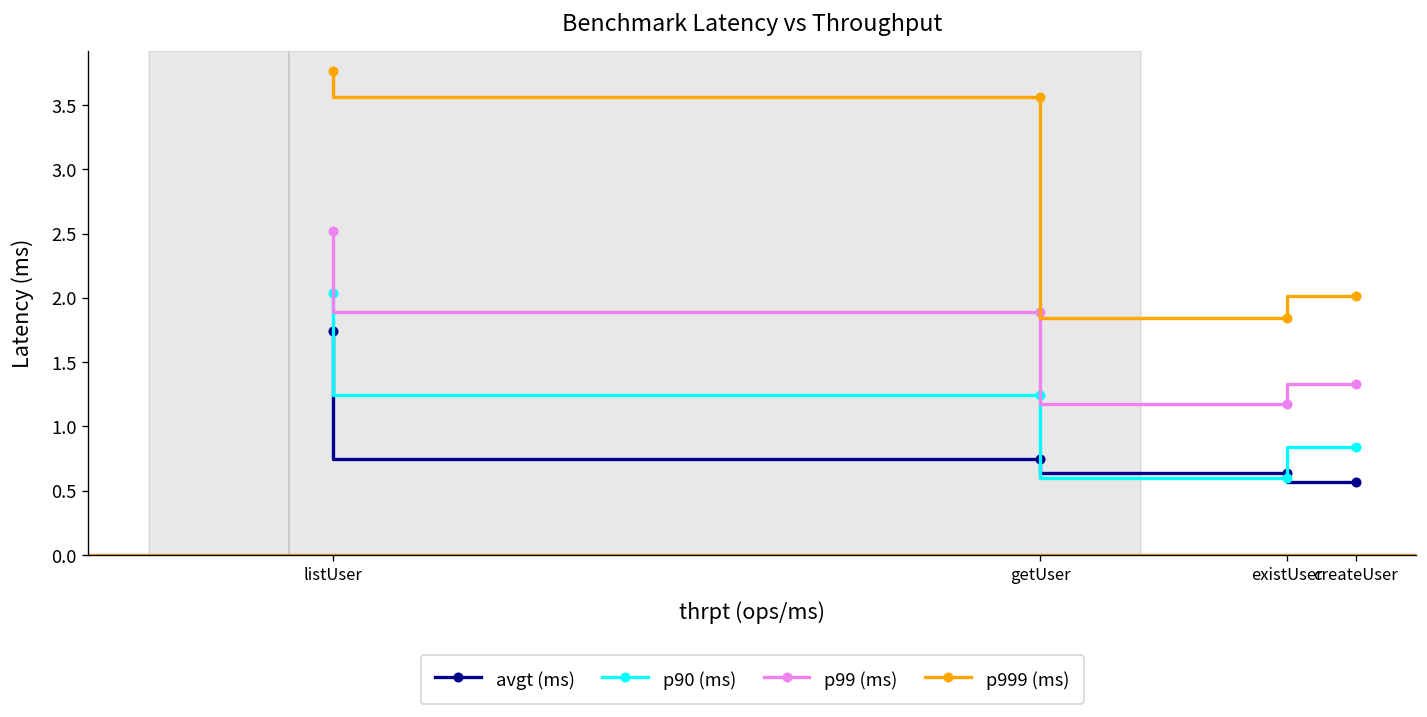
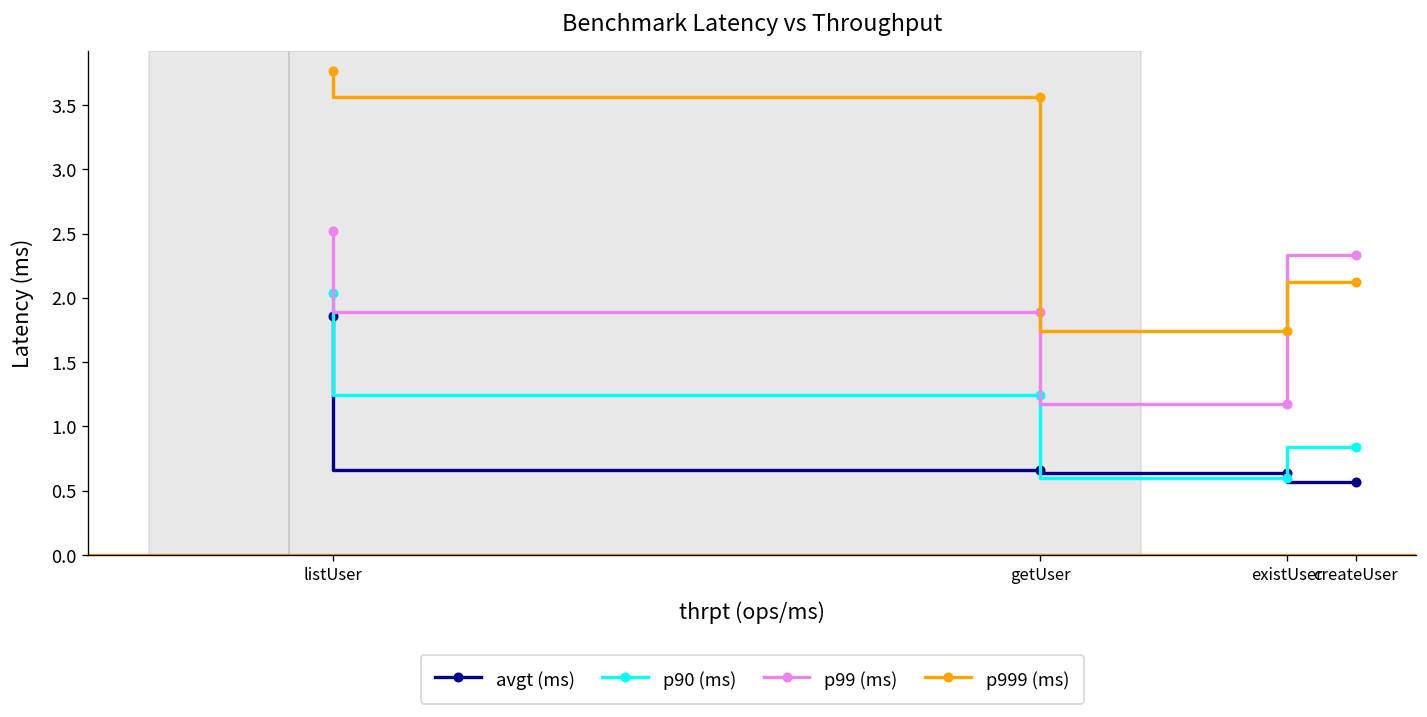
avgt (ms), listUser: 1.74 -> 1.86
avgt (ms), getUser: 0.75 -> 0.66
p999 (ms), existUser: 1.84 -> 1.75
p99 (ms), createUser: 1.33 -> 2.34
p999 (ms), createUser: 2.01 -> 2.12
